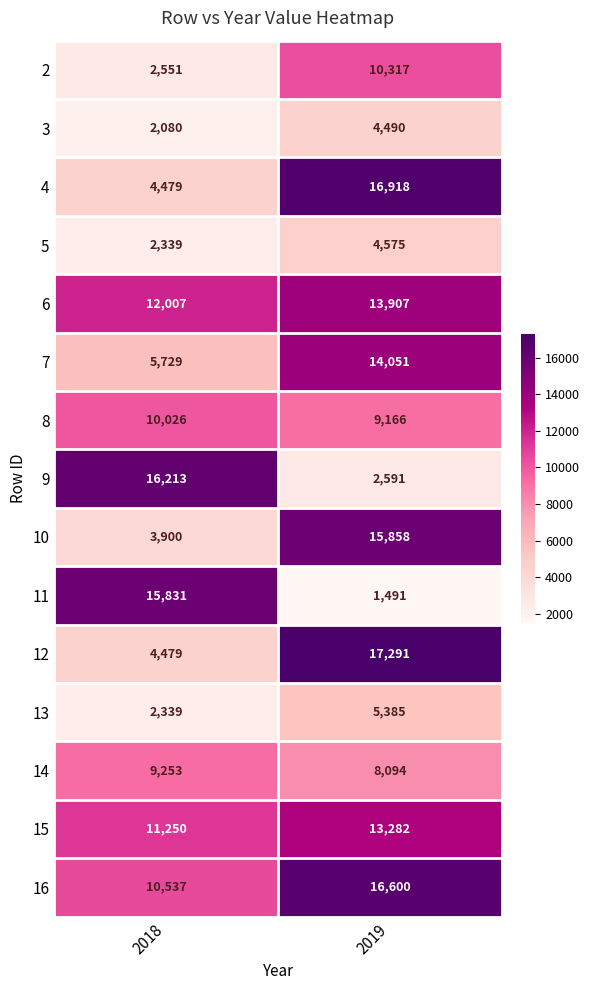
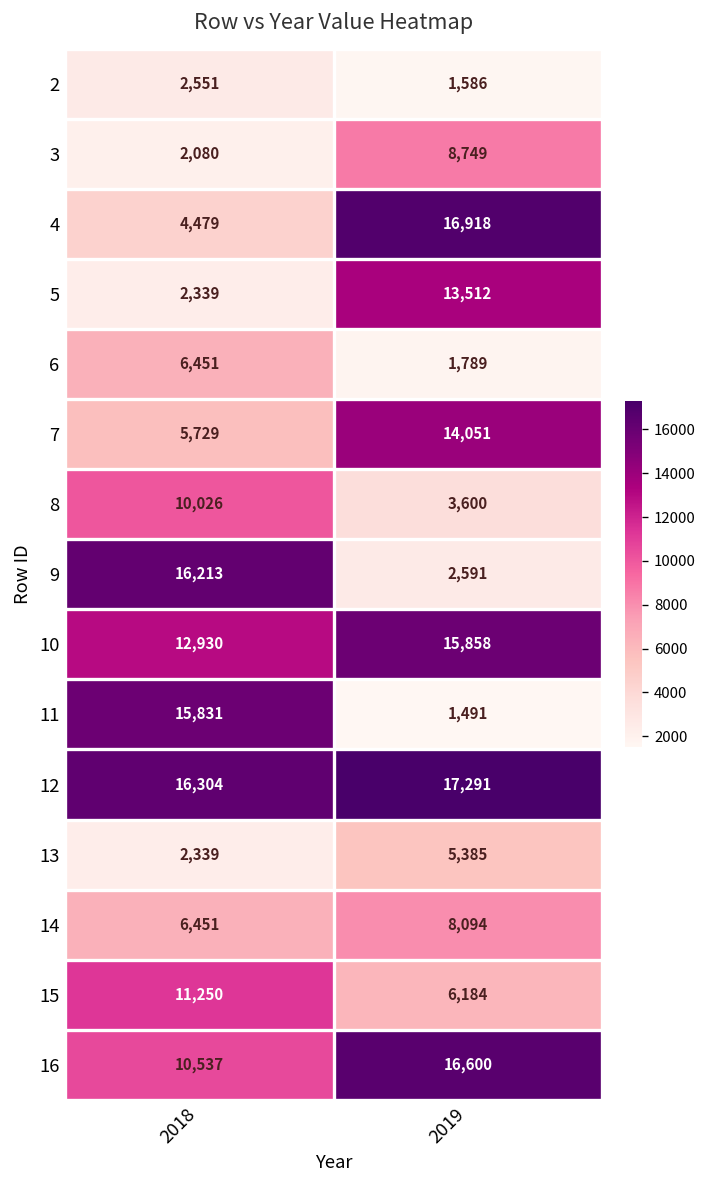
2, 2019: 10,317 -> 1,586
3, 2019: 4,490 -> 8,749
5, 2019: 4,575 -> 13,512
6, 2018: 12,007 -> 6,451
6, 2019: 13,907 -> 1,789
8, 2019: 9,166 -> 3,600
10, 2018: 3,900 -> 12,930
12, 2018: 4,479 -> 16,304
14, 2018: 9,253 -> 6,451
15, 2019: 13,282 -> 6,184
